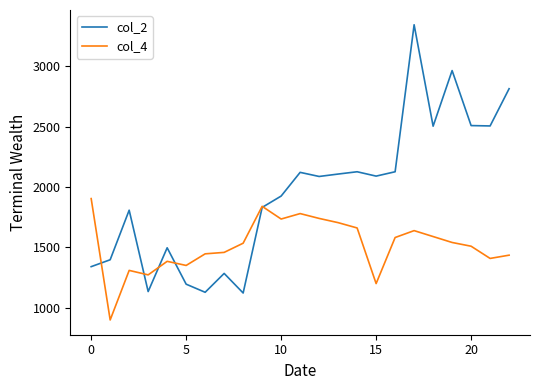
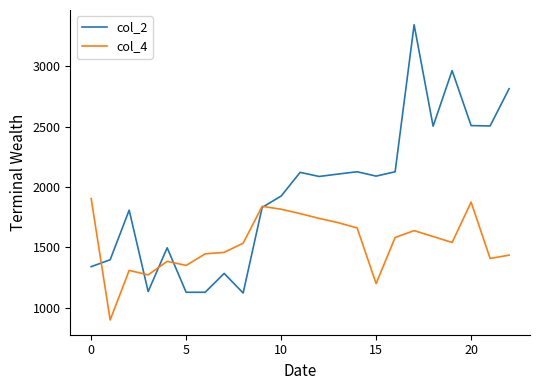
col_2, 5: 1200 -> 1130
col_4, 10: 1740 -> 1820
col_4, 20: 1510 -> 1880
